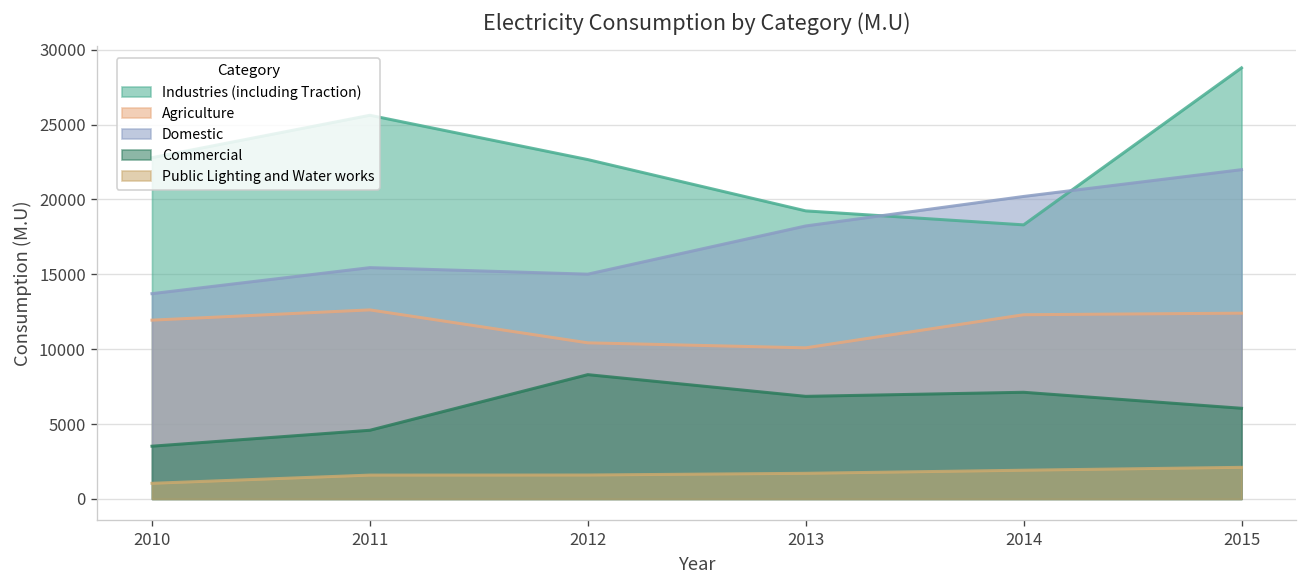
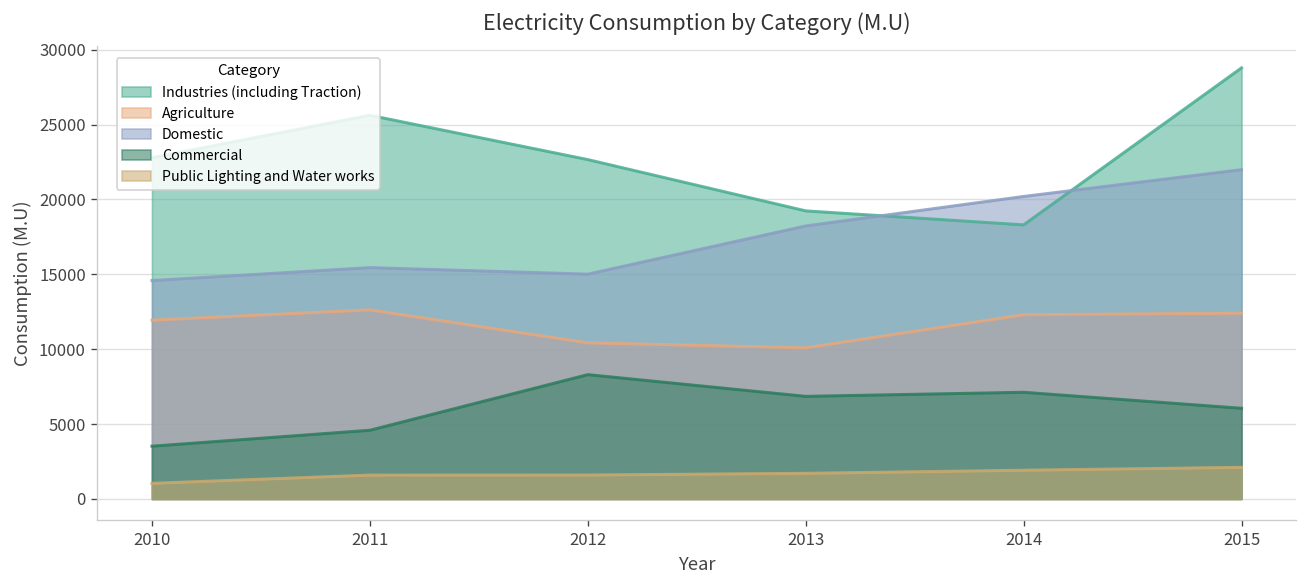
Domestic, 2010: 13700 -> 14600
